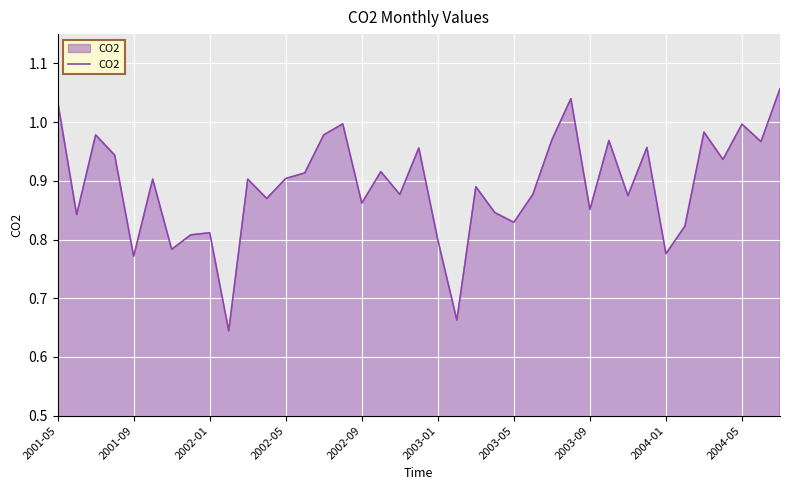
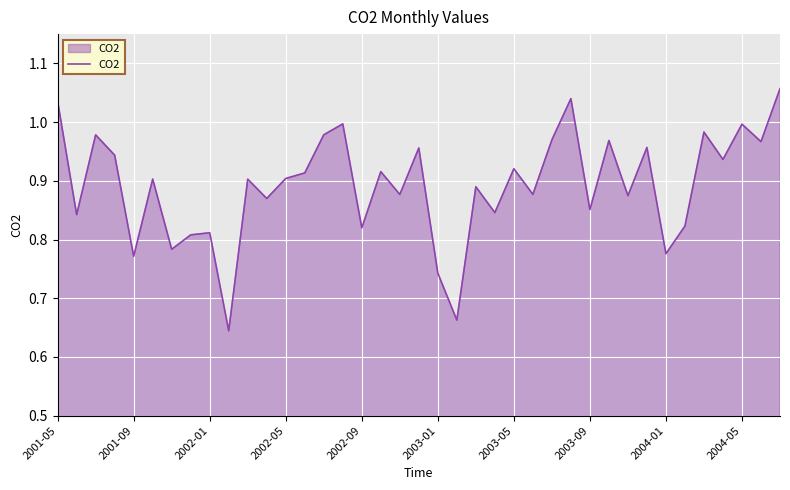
2002-09: 0.86 -> 0.82
2003-01: 0.80 -> 0.74
2003-05: 0.83 -> 0.92
